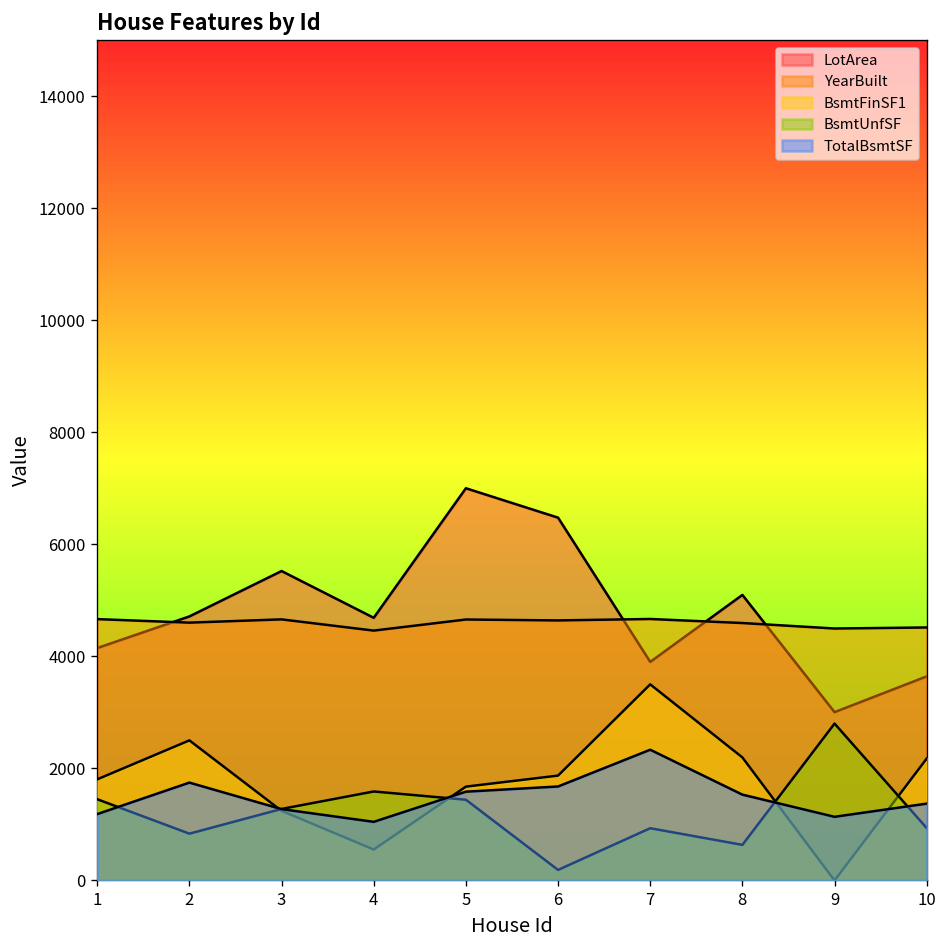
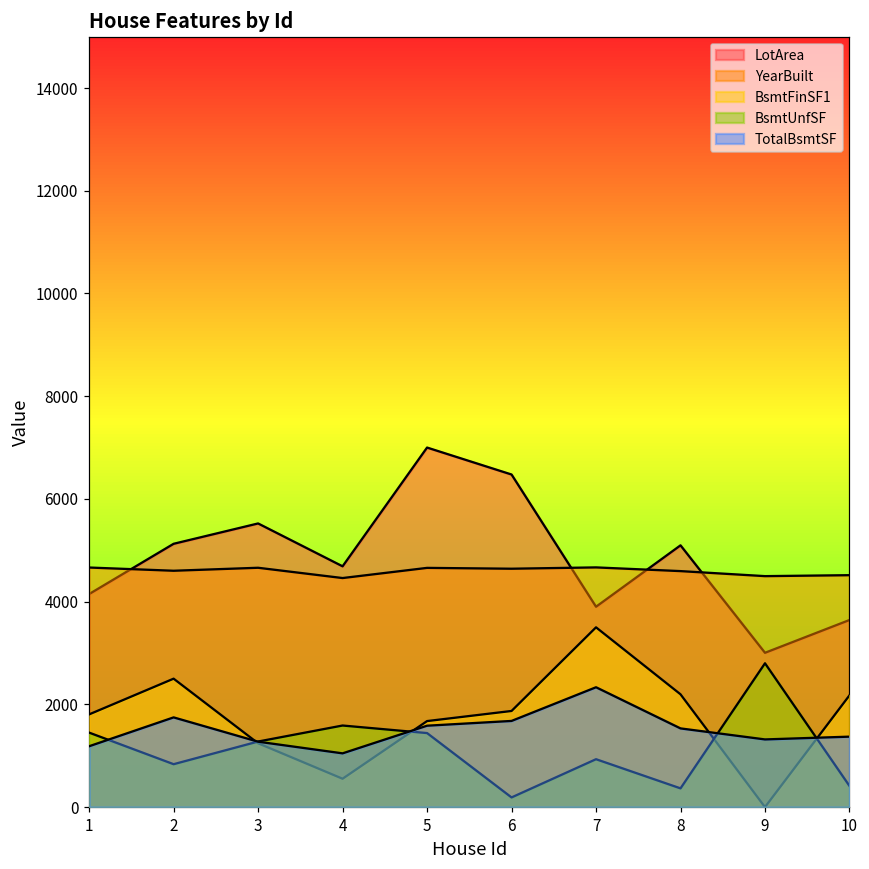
LotArea, 2: 4700 -> 5100
BsmtUnfSF, 8: 600 -> 400
TotalBsmtSF, 9: 1100 -> 1300
BsmtUnfSF, 10: 900 -> 400
